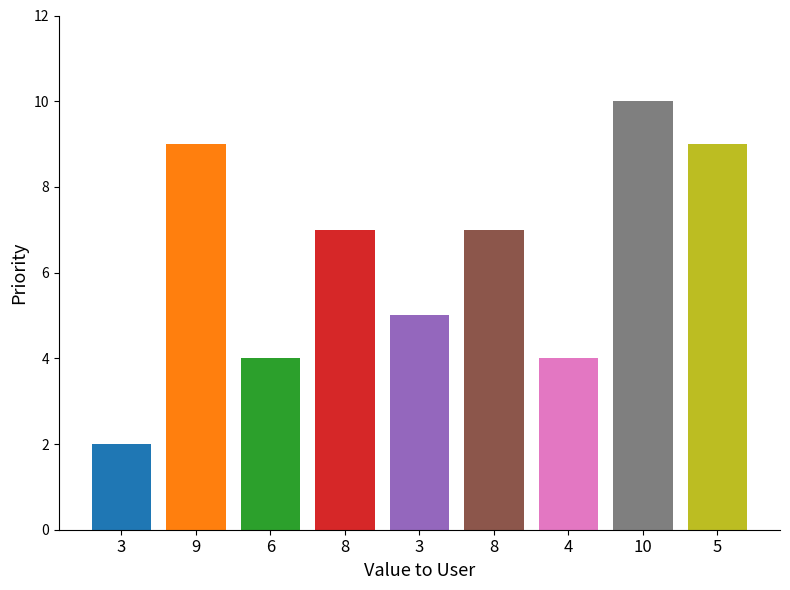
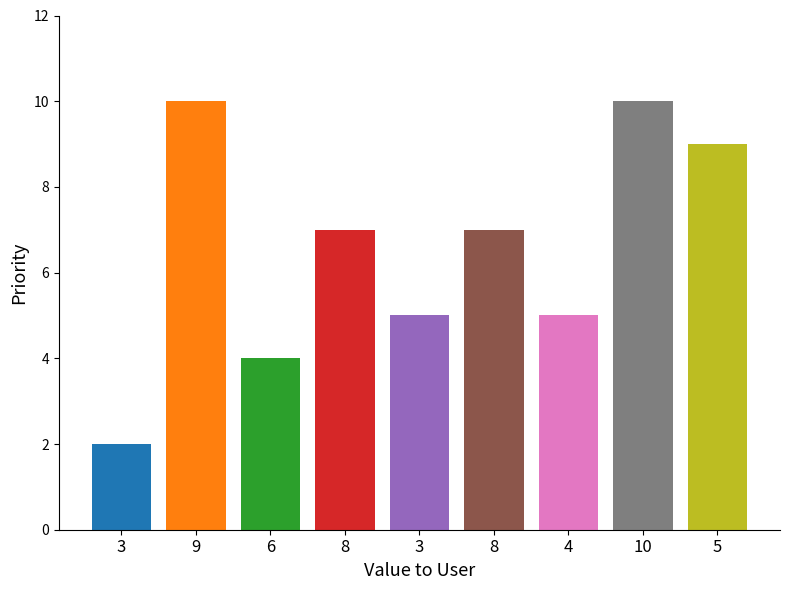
9: 9 -> 10
4: 4 -> 5
